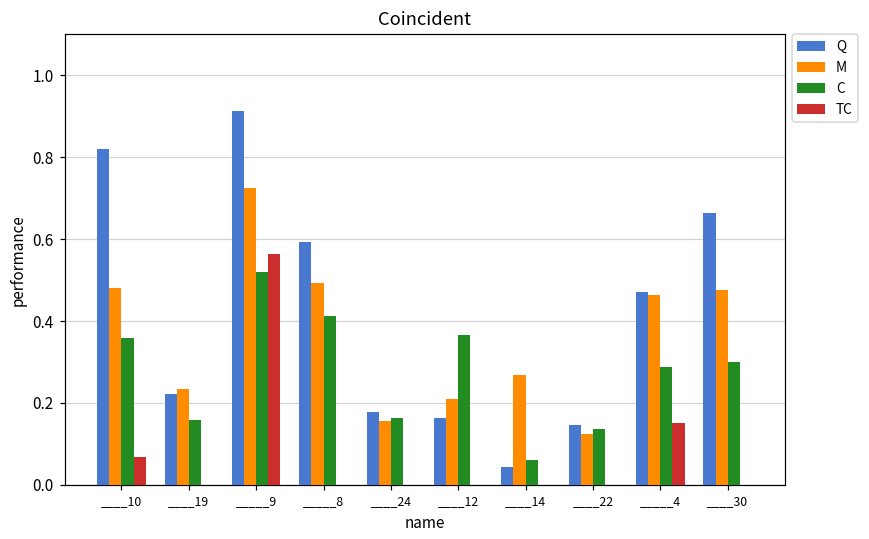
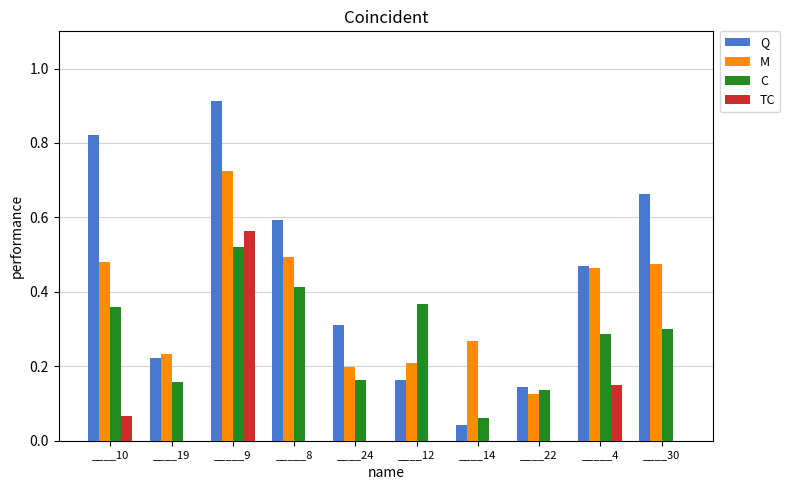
Q, ____24: 0.18 -> 0.31
M, ____24: 0.16 -> 0.20
